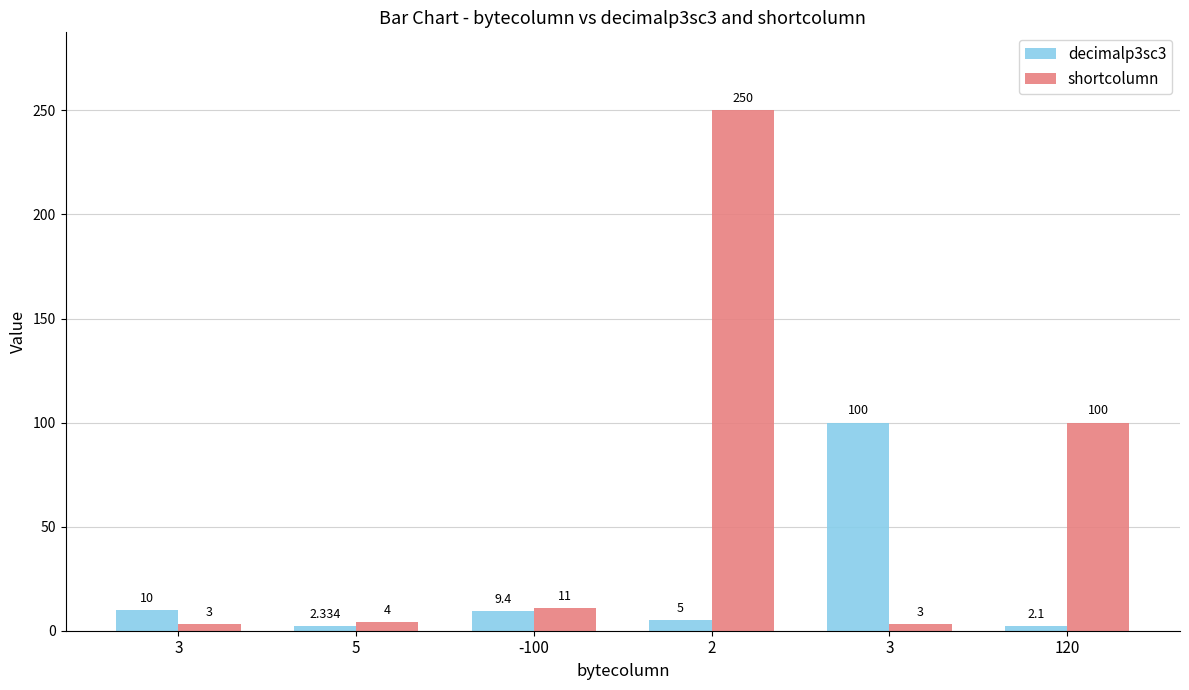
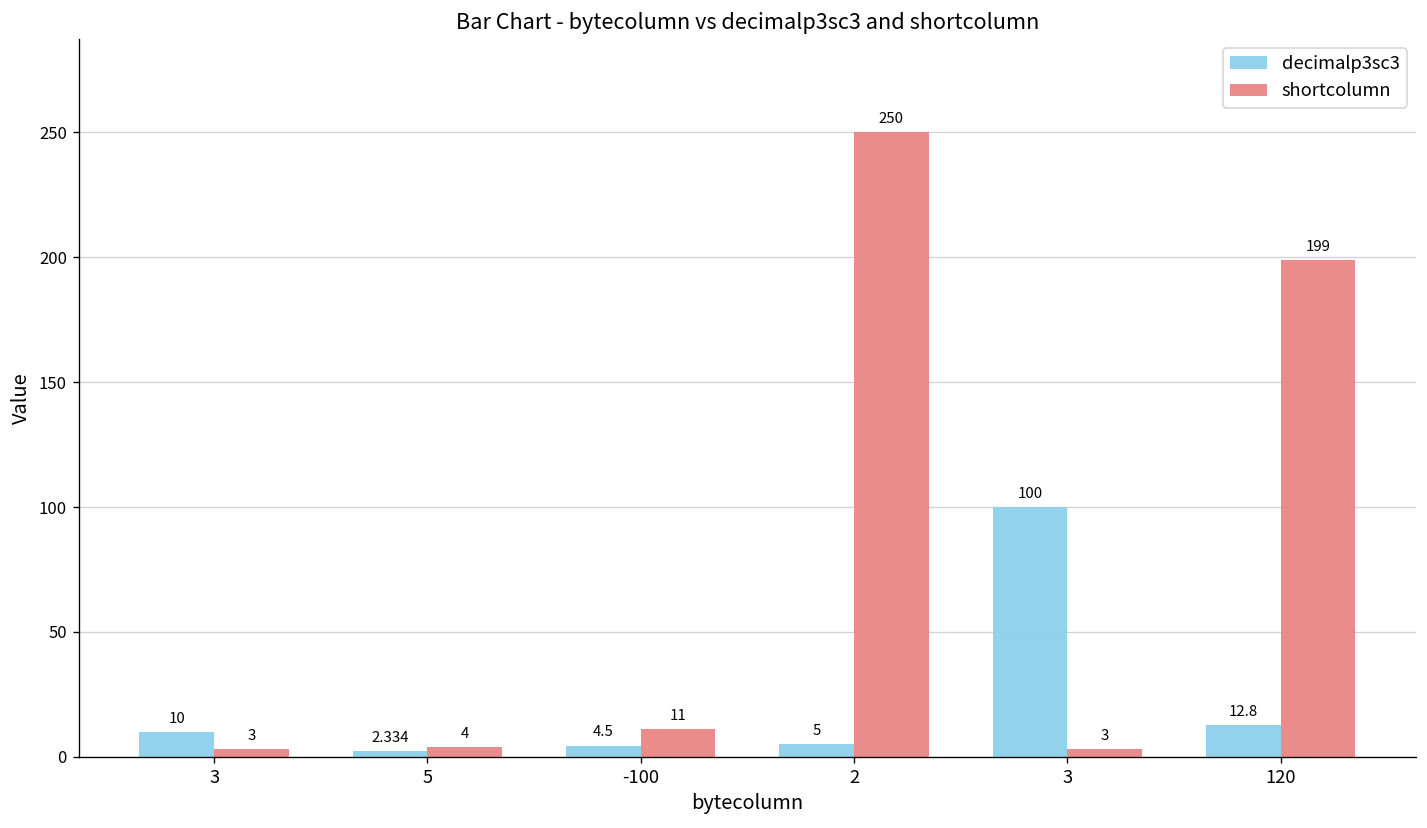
decimalp3sc3, -100: 9.4 -> 4.5
decimalp3sc3, 120: 2.1 -> 12.8
shortcolumn, 120: 100 -> 199
